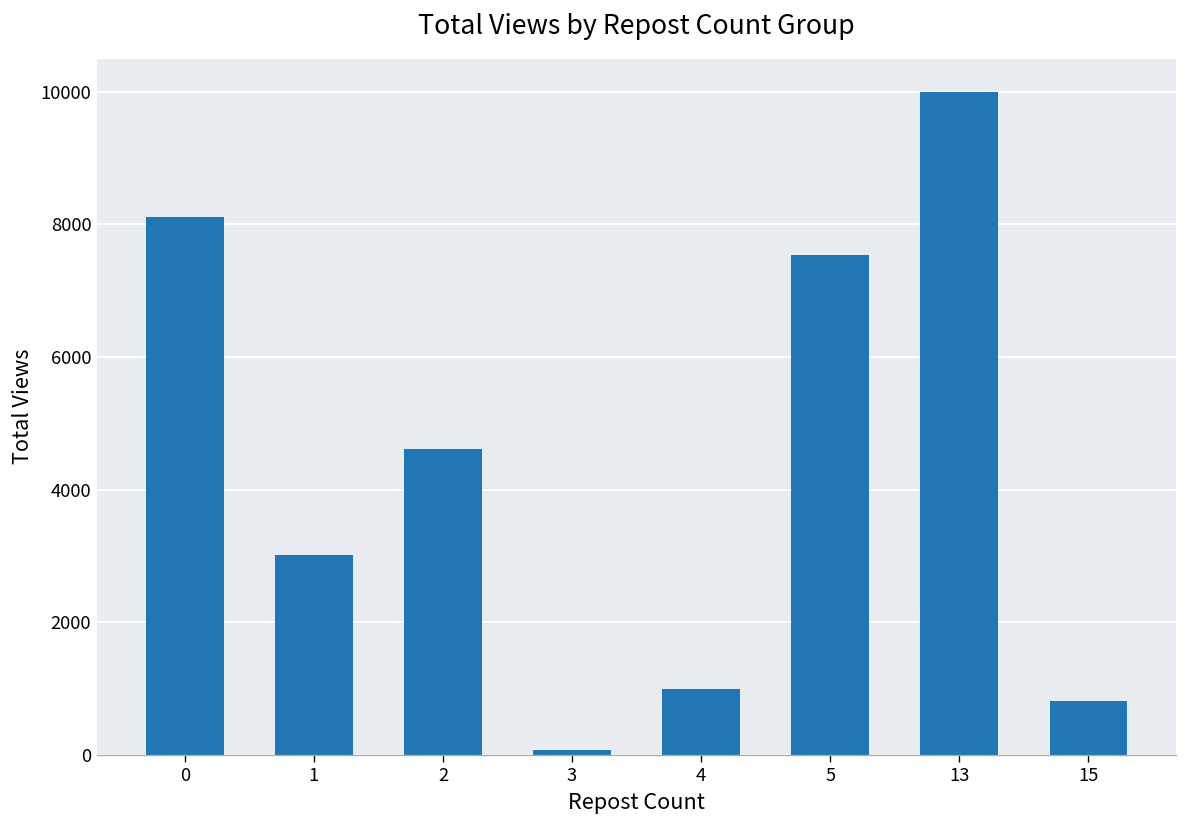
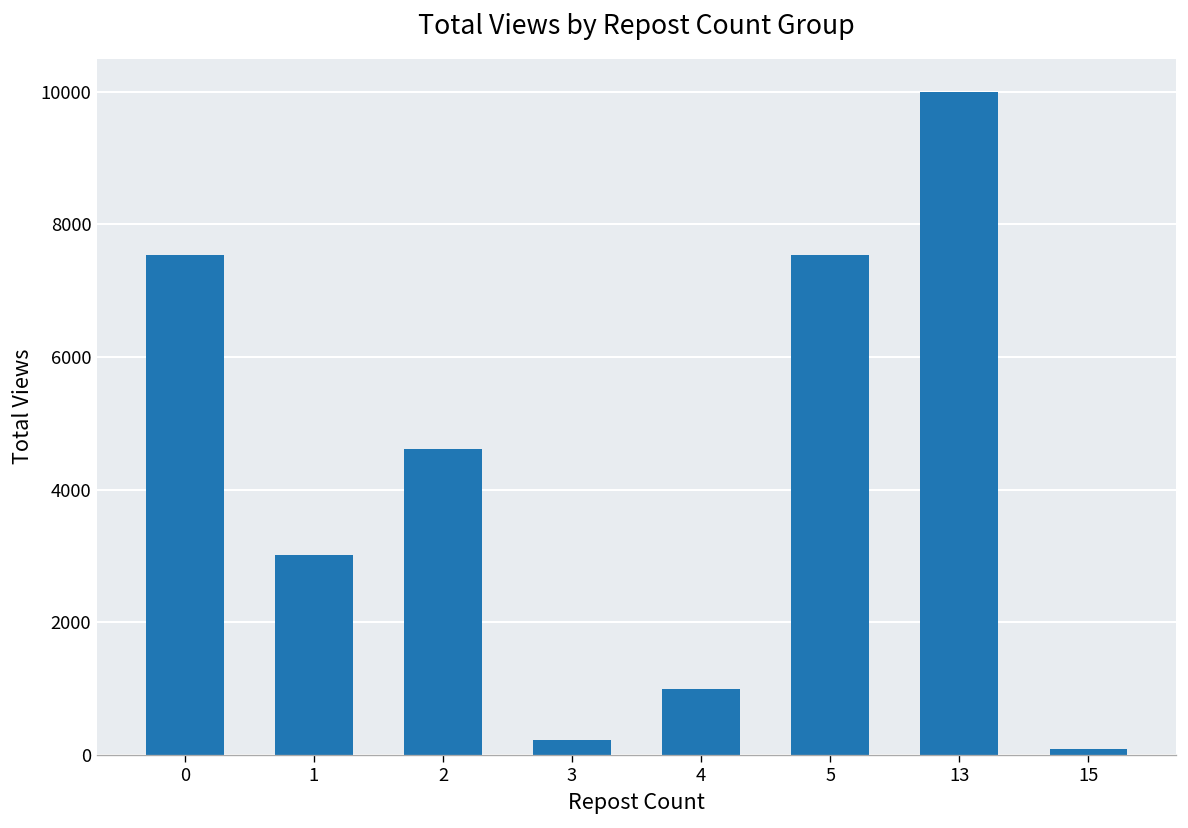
0: 8100 -> 7500
3: 100 -> 200
15: 800 -> 100
